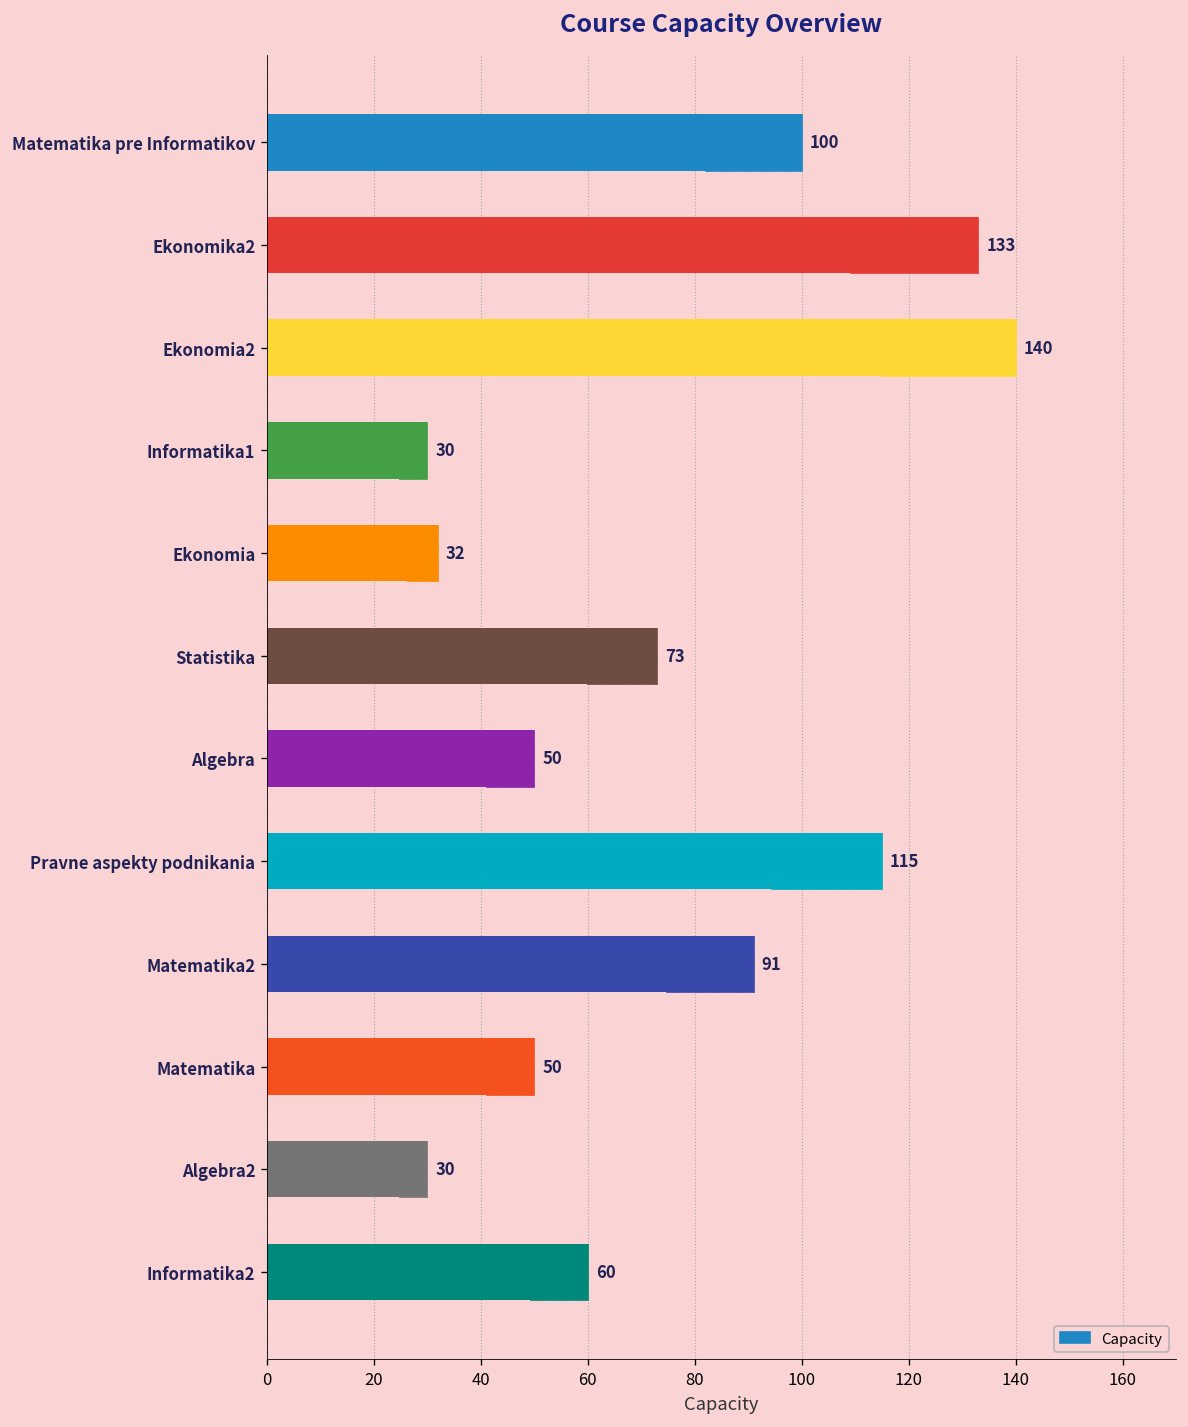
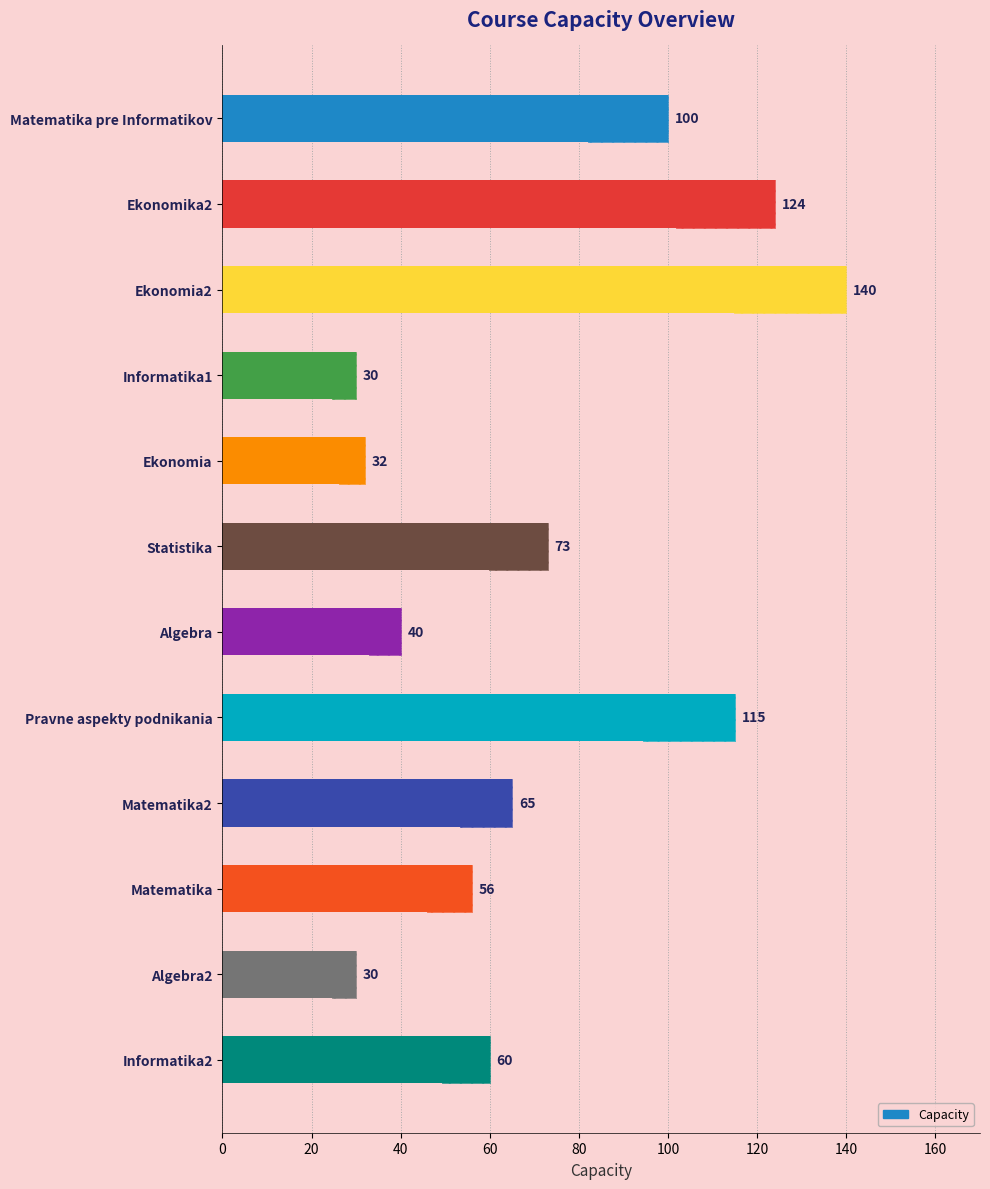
Capacity, Ekonomika2: 133 -> 124
Capacity, Algebra: 50 -> 40
Capacity, Matematika2: 91 -> 65
Capacity, Matematika: 50 -> 56
